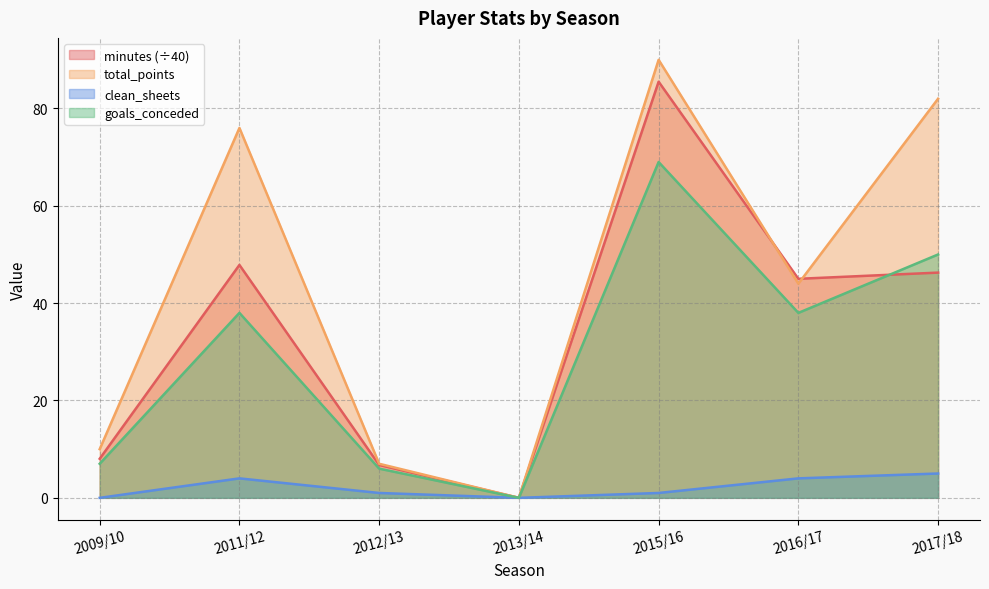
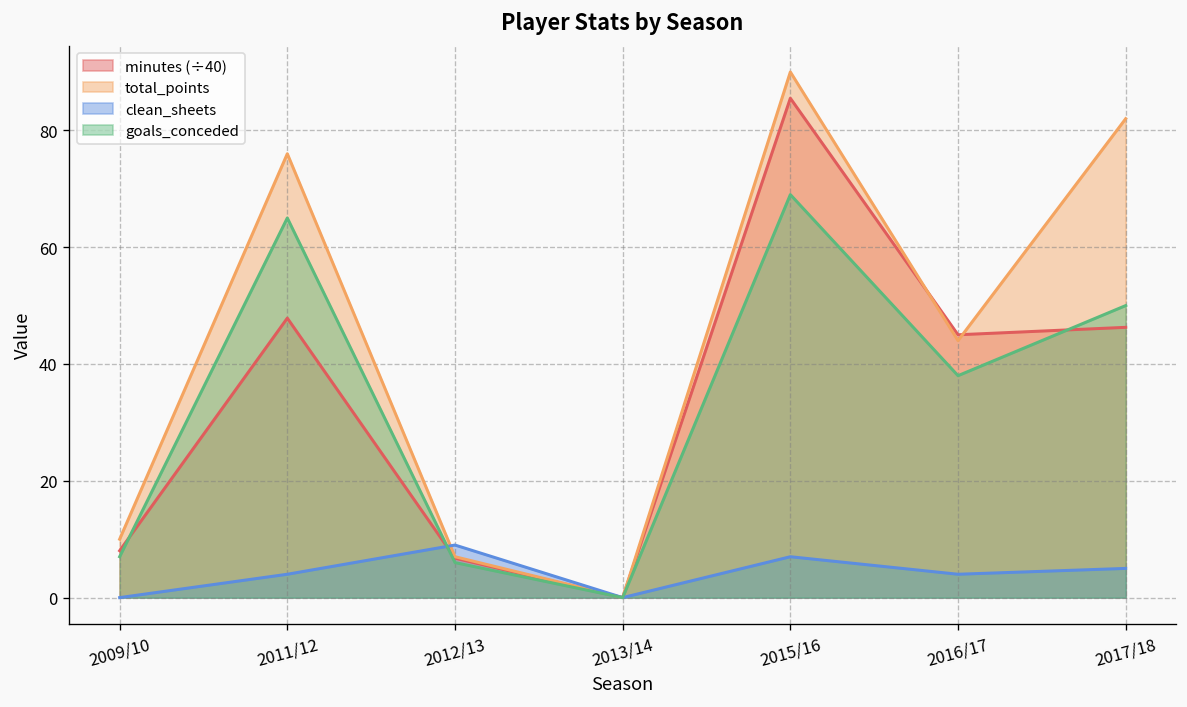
goals_conceded, 2011/12: 38 -> 65
clean_sheets, 2012/13: 1 -> 9
clean_sheets, 2015/16: 1 -> 7
